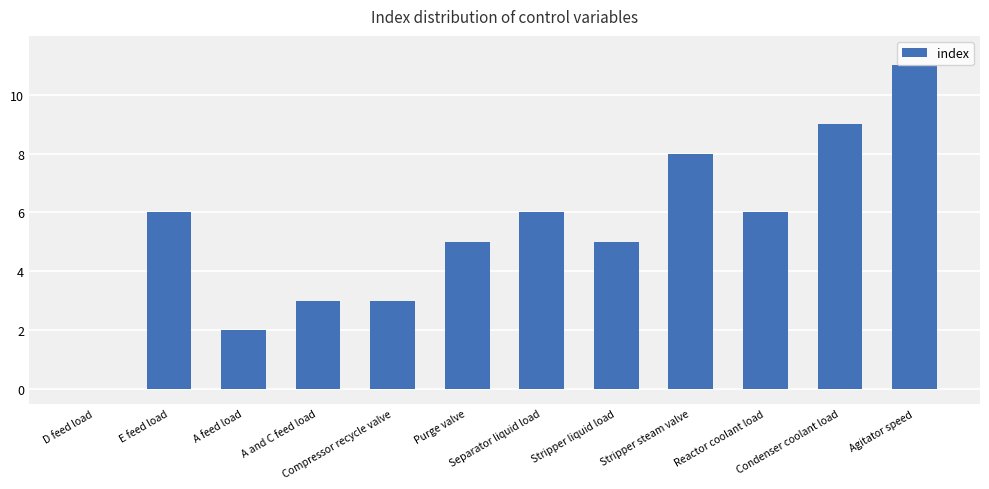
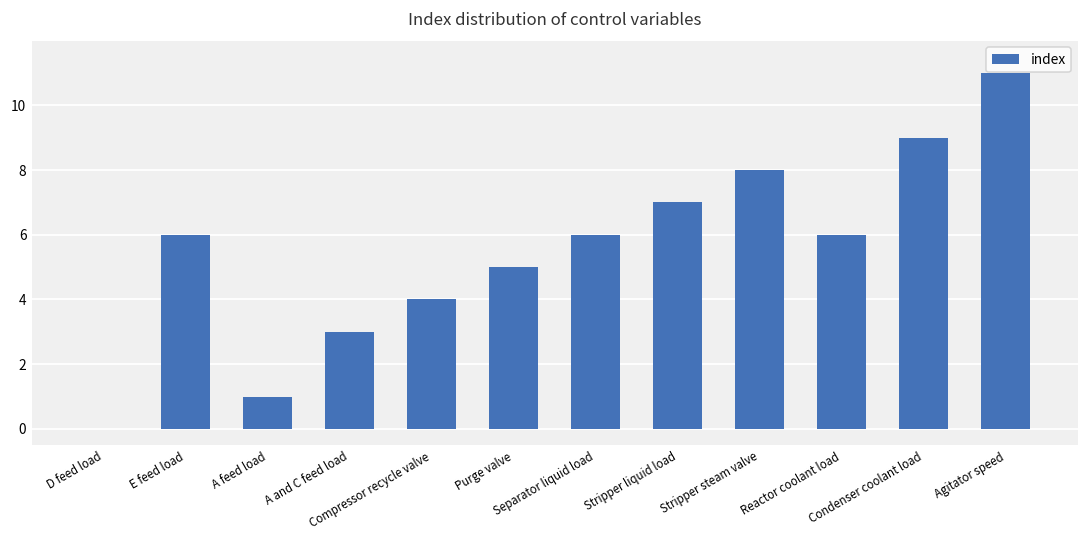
A feed load: 2 -> 1
Compressor recycle valve: 3 -> 4
Stripper liquid load: 5 -> 7
